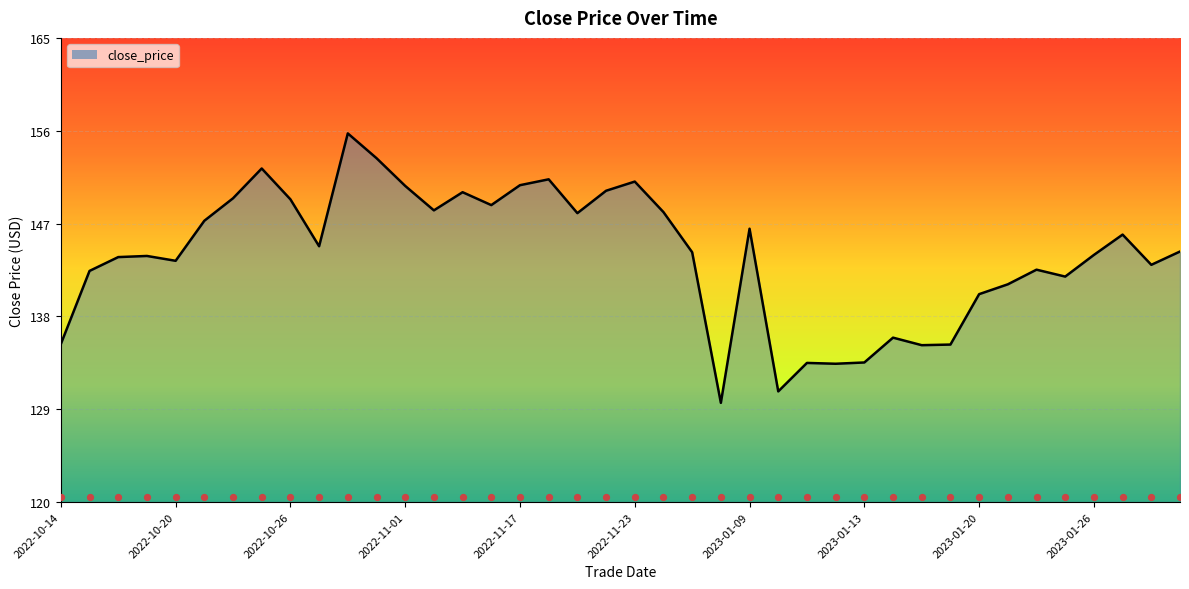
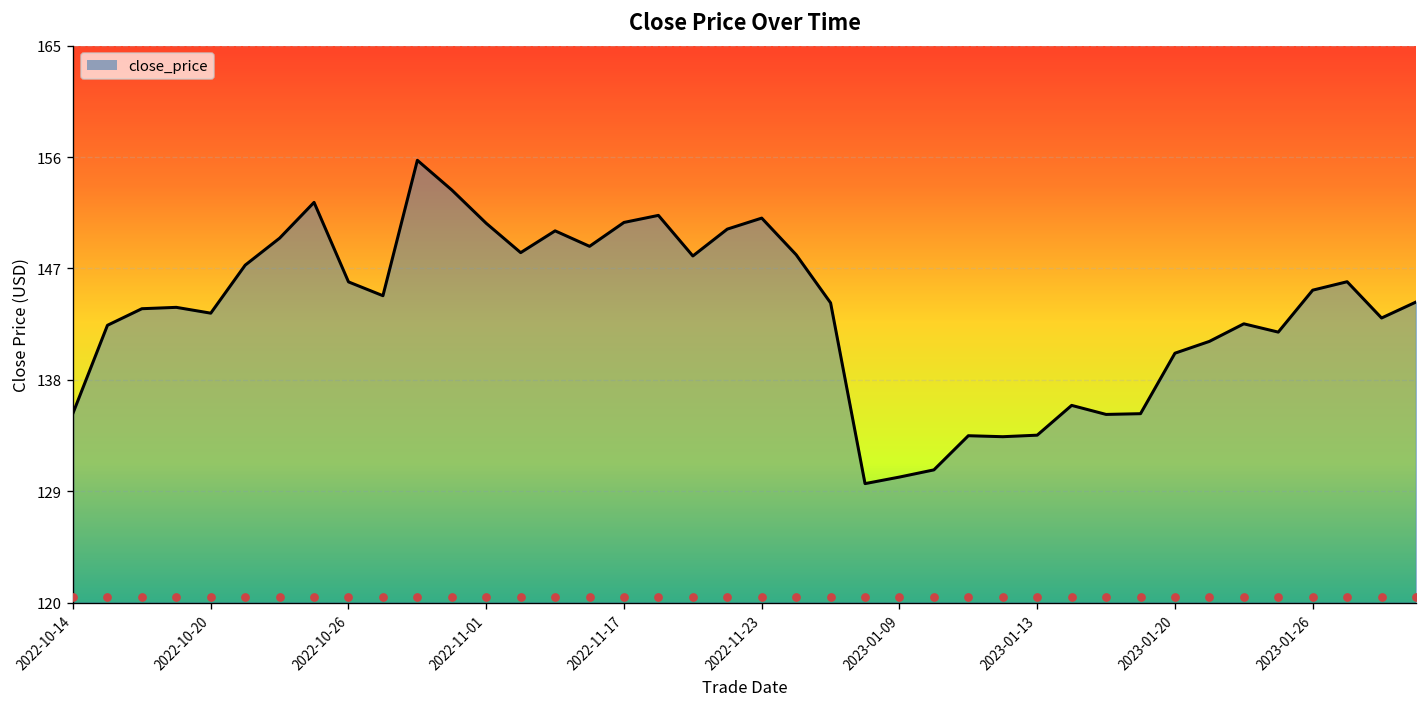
close_price, 2022-10-26: 149.4 -> 145.9
close_price, 2023-01-09: 146.5 -> 130.1
close_price, 2023-01-26: 144.0 -> 145.2
